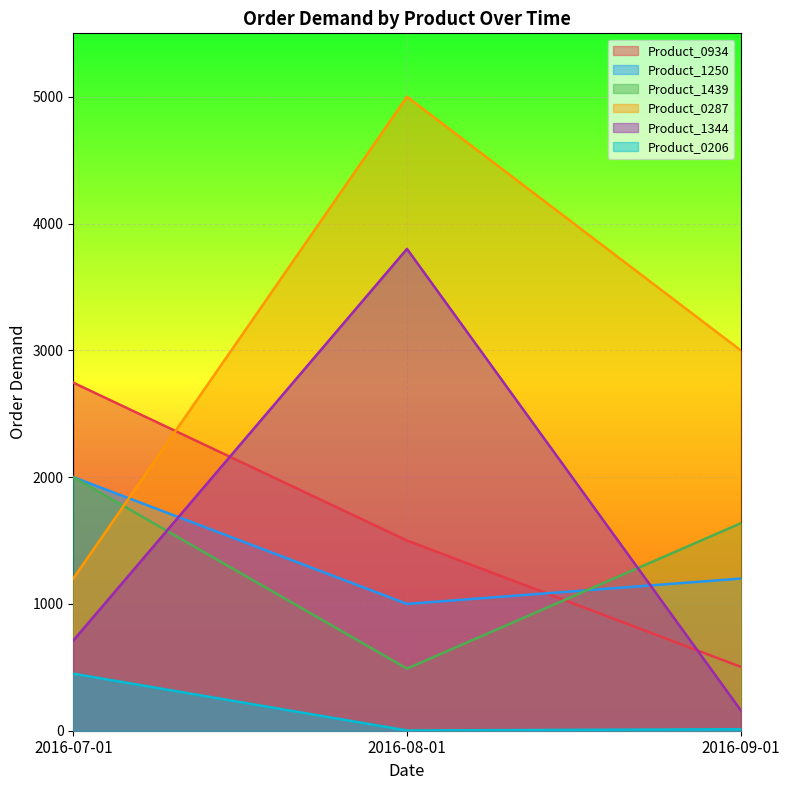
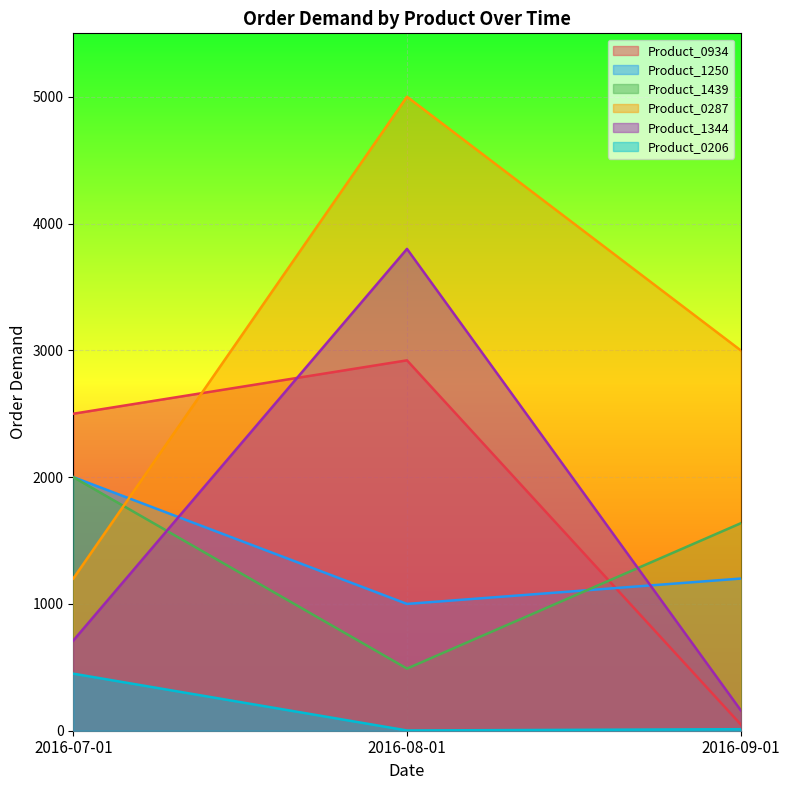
Product_0934, 2016-07-01: 2750 -> 2500
Product_0934, 2016-08-01: 1500 -> 2920
Product_0934, 2016-09-01: 500 -> 50
